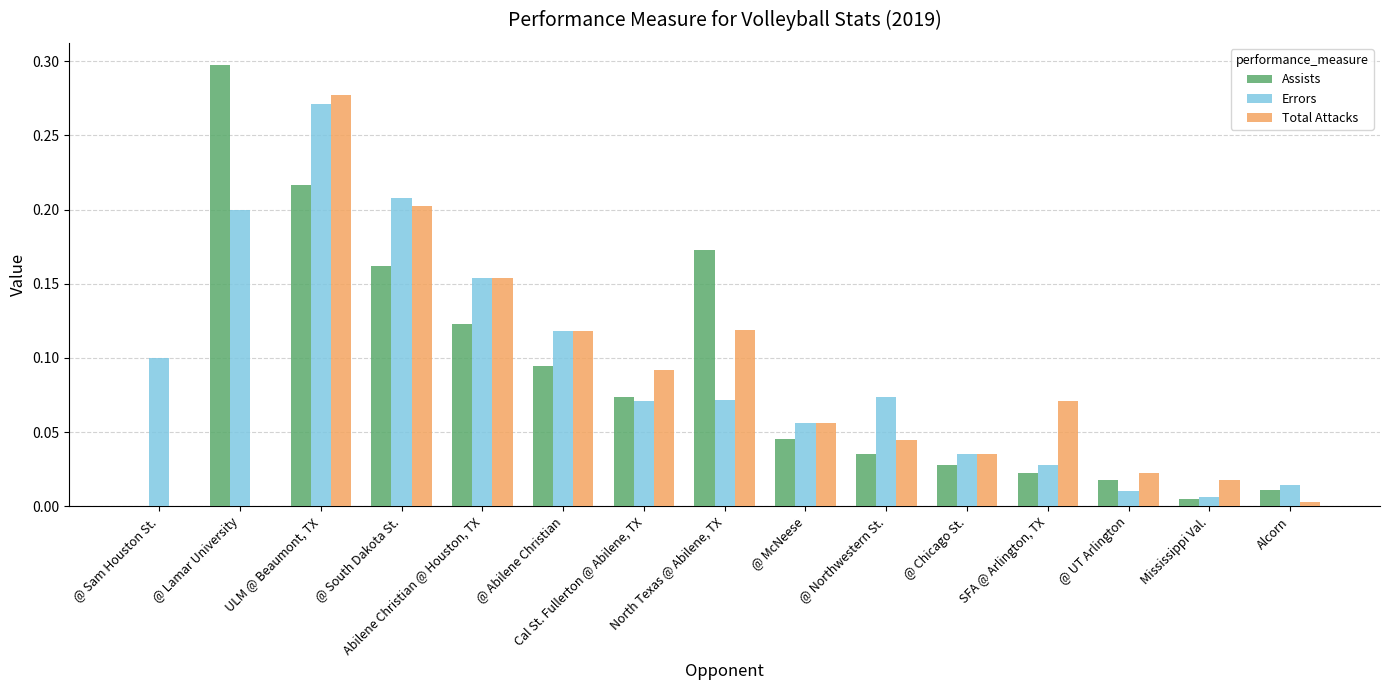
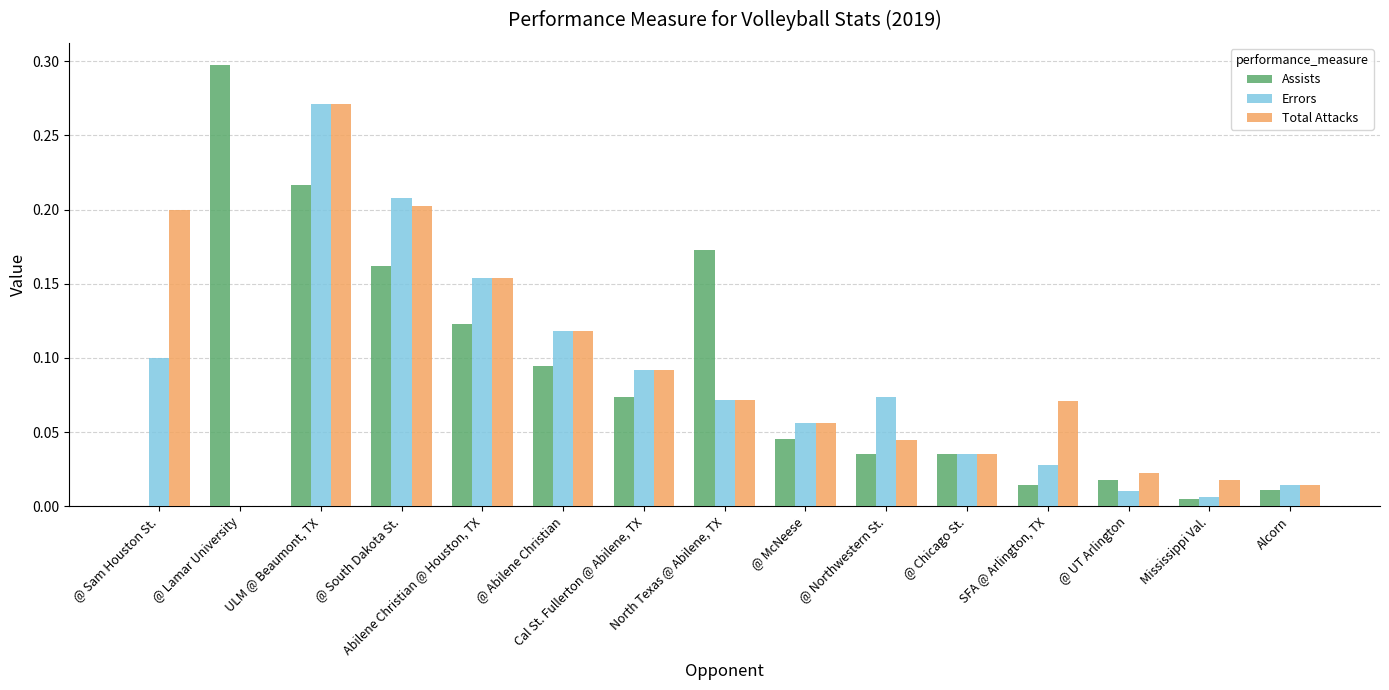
Total Attacks, @ Sam Houston St.: 0.0 -> 0.2
Errors, @ Lamar University: 0.2 -> 0.0
Total Attacks, ULM @ Beaumont, TX: 0.277 -> 0.271
Errors, Cal St. Fullerton @ Abilene, TX: 0.071 -> 0.092
Total Attacks, North Texas @ Abilene, TX: 0.118 -> 0.072
Assists, @ Chicago St.: 0.028 -> 0.035
Assists, SFA @ Arlington, TX: 0.022 -> 0.015
Total Attacks, Alcorn: 0.003 -> 0.014
